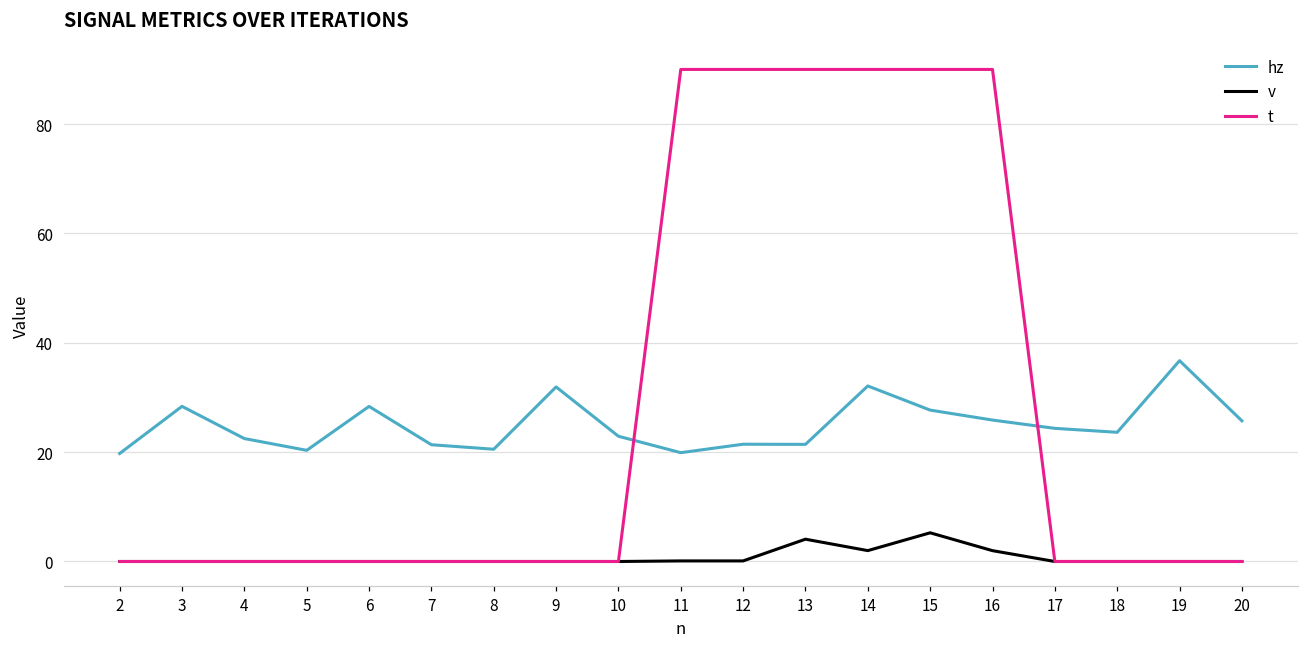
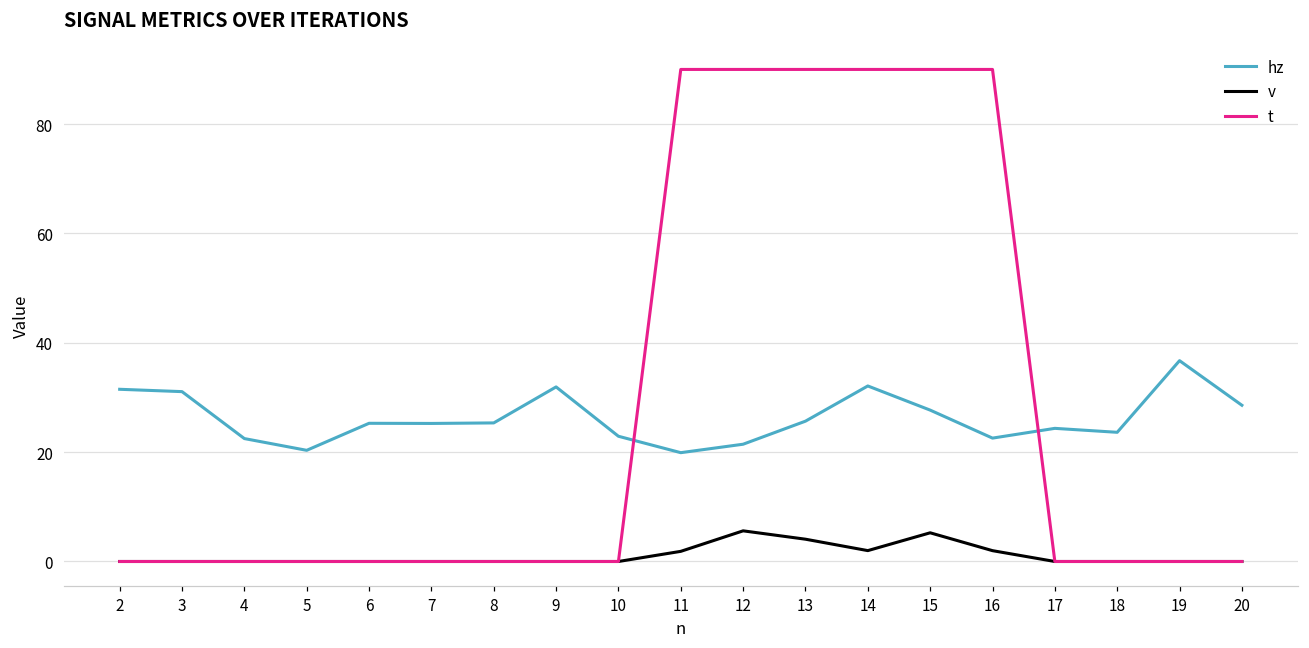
hz, 2: 20 -> 31
hz, 3: 28 -> 31
hz, 6: 28 -> 25
hz, 7: 21 -> 25
hz, 8: 21 -> 25
v, 11: 0 -> 2
v, 12: 0 -> 6
hz, 13: 21 -> 26
hz, 16: 26 -> 23
hz, 20: 26 -> 29
